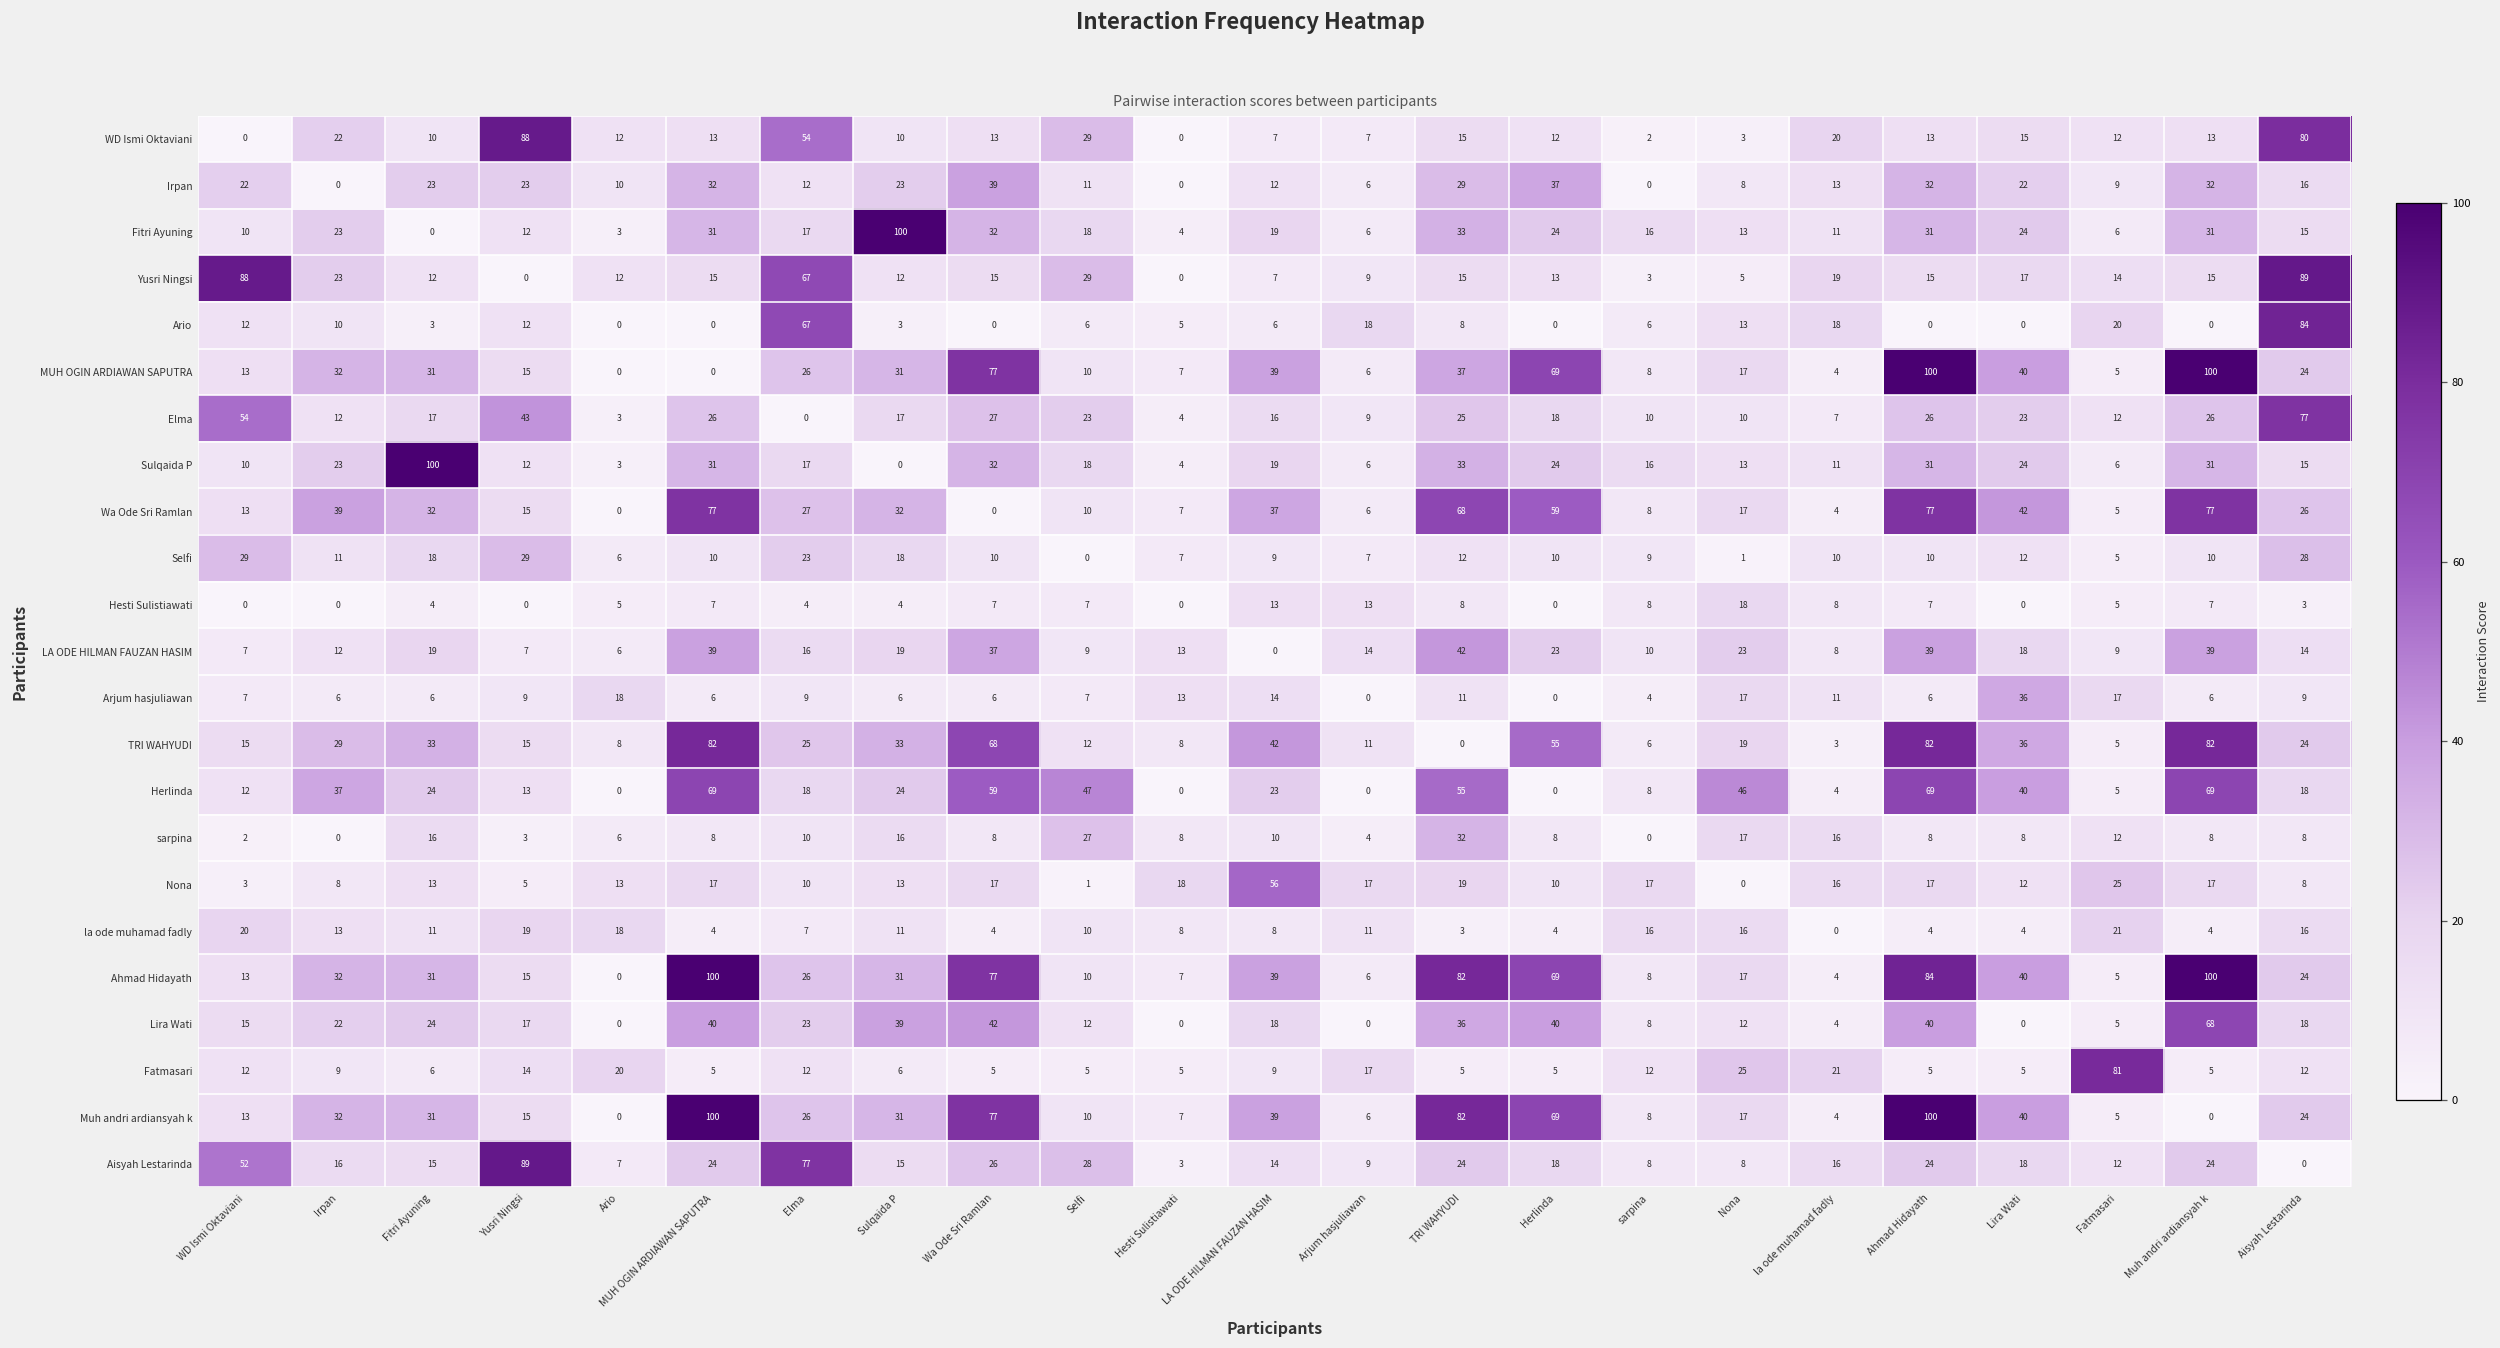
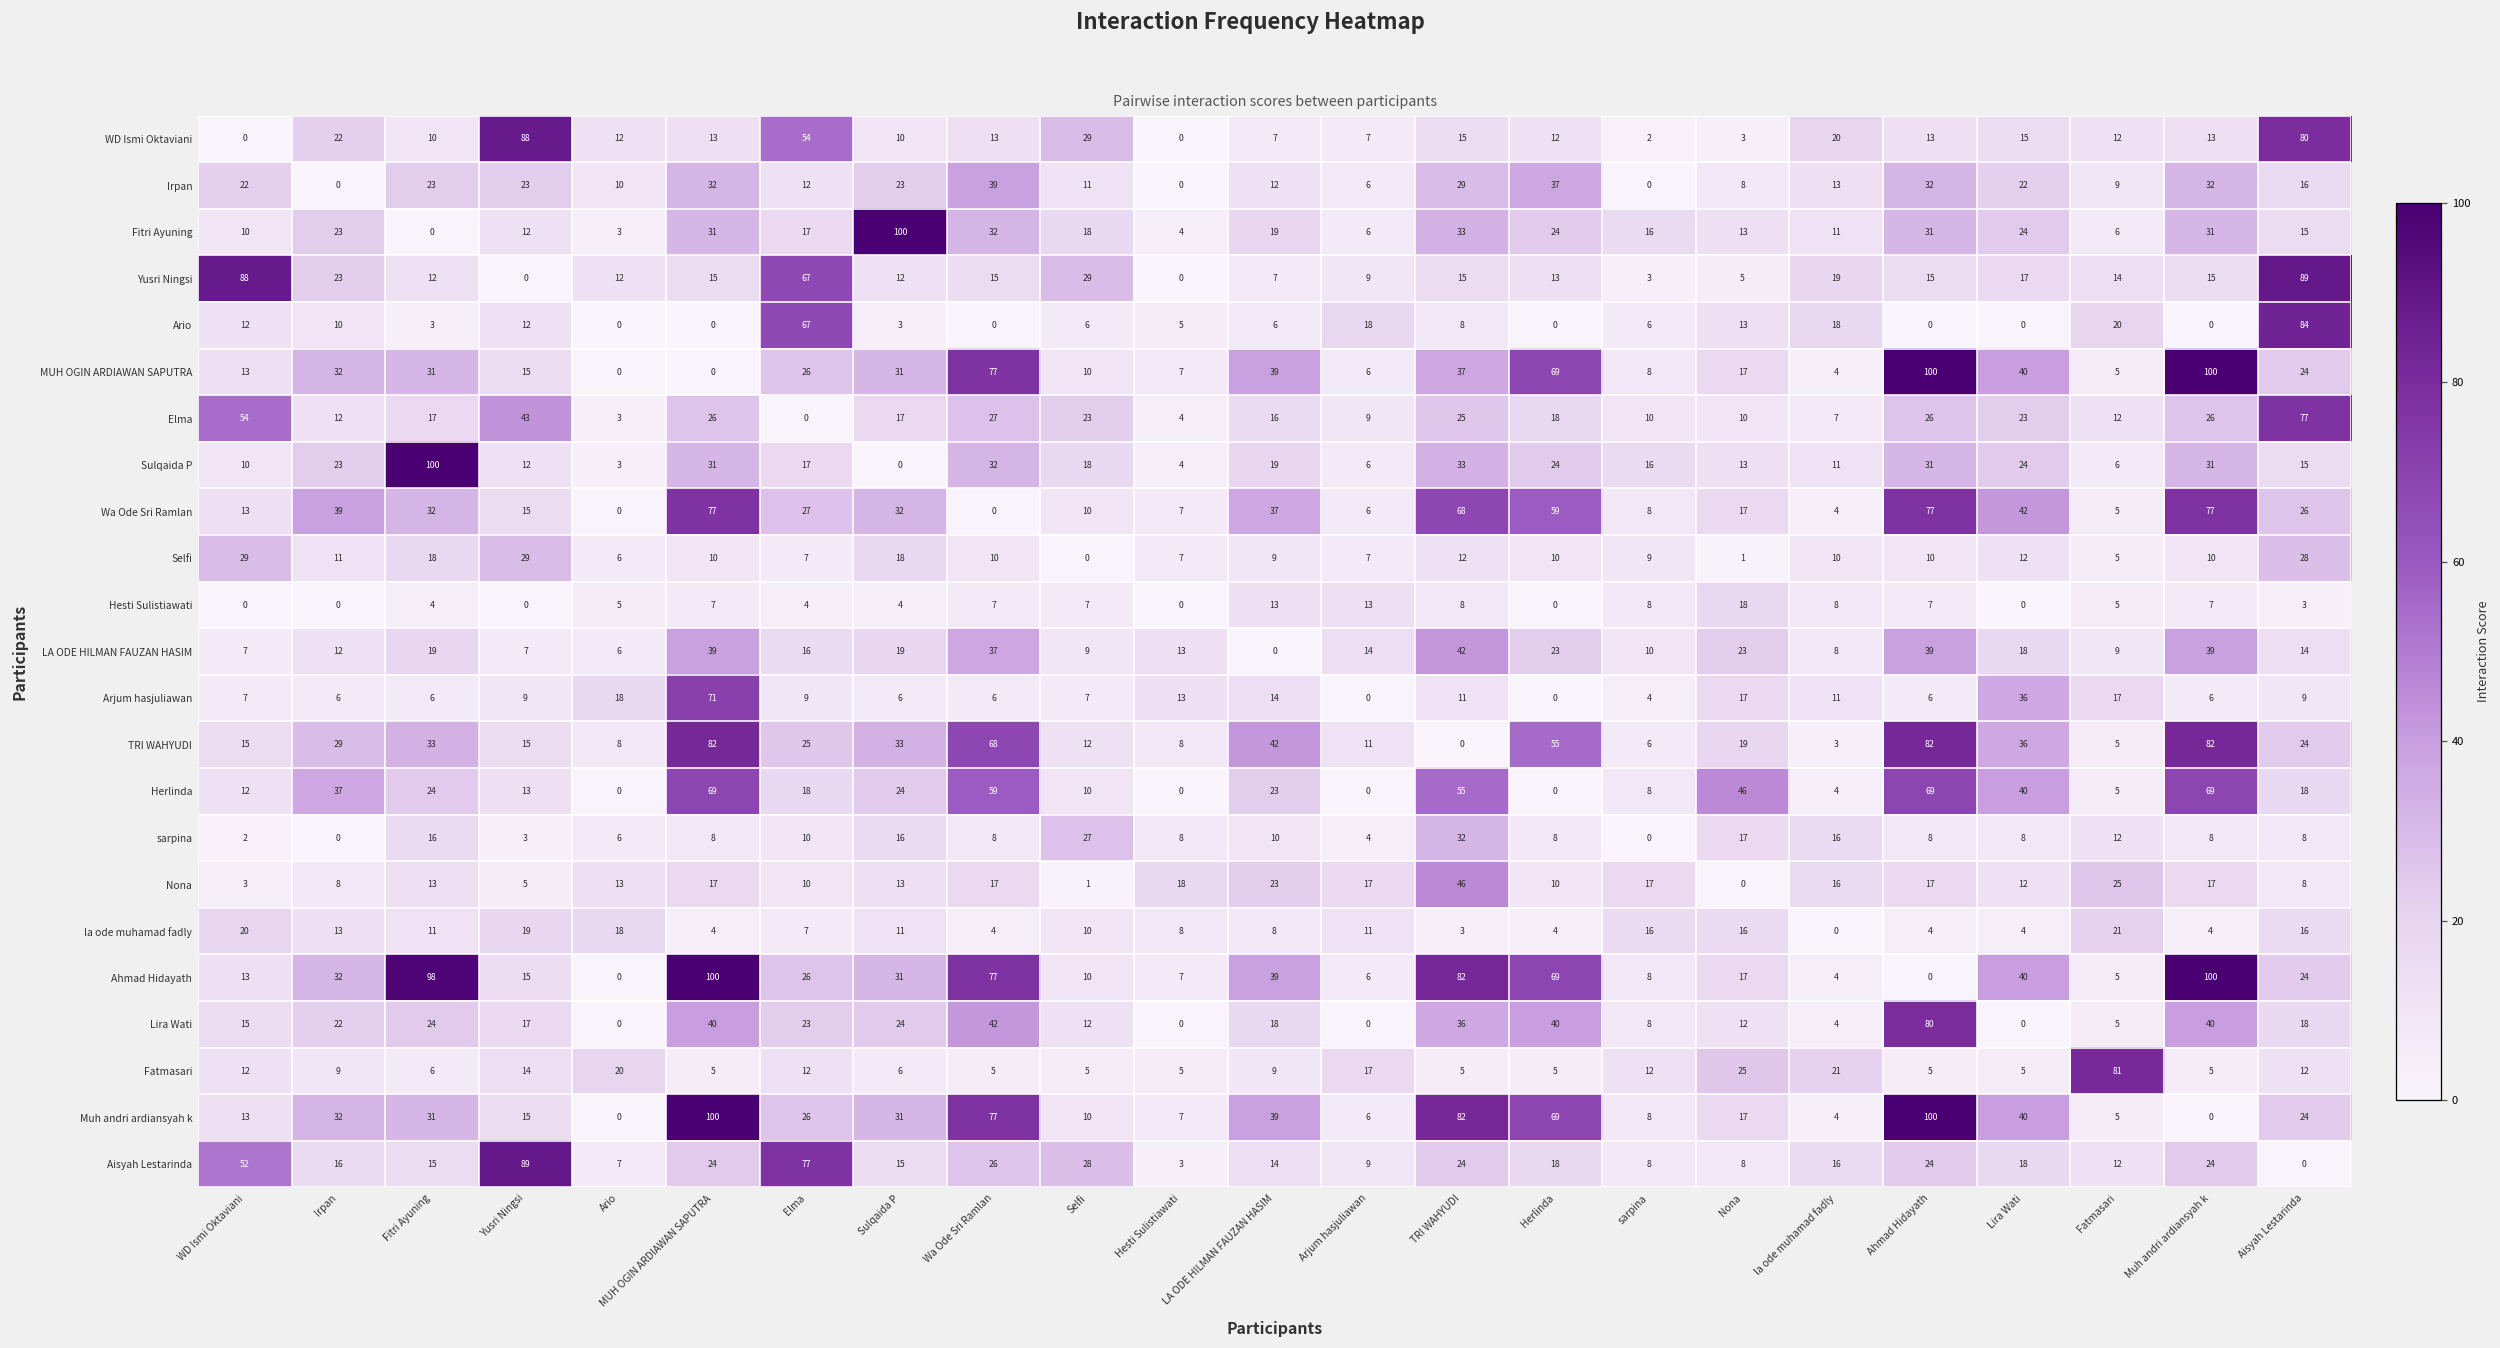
Selfi, Elma: 23 -> 7
Arjum hasjuliawan, MUH OGIN ARDIAWAN SAPUTRA: 6 -> 71
Herlinda, Selfi: 47 -> 10
Nona, LA ODE HILMAN FAUZAN HASIM: 56 -> 23
Nona, TRI WAHYUDI: 19 -> 46
Ahmad Hidayath, Fitri Ayuning: 31 -> 98
Ahmad Hidayath, Ahmad Hidayath: 84 -> 0
Lira Wati, Sulqaida P: 39 -> 24
Lira Wati, Ahmad Hidayath: 40 -> 80
Lira Wati, Muh andri ardiansyah k: 68 -> 40
